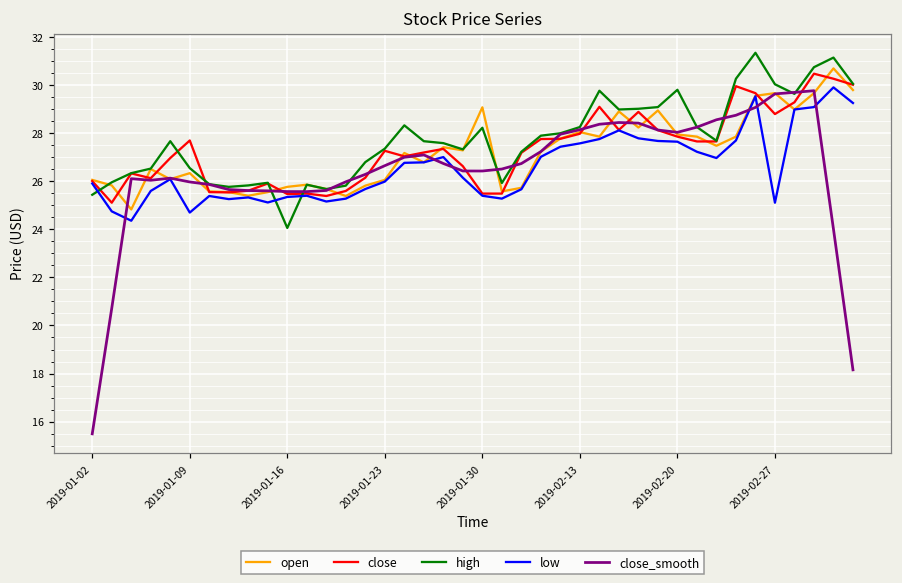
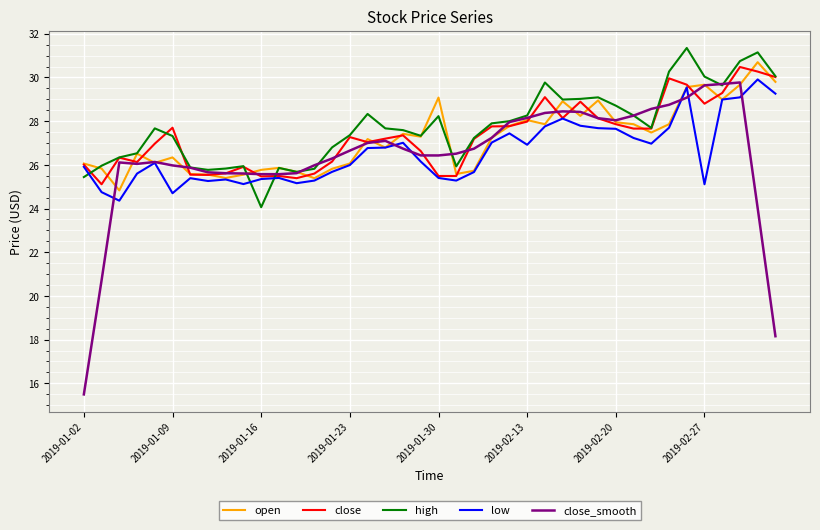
high, 2019-01-09: 26.6 -> 27.3
low, 2019-02-13: 27.6 -> 26.9
high, 2019-02-20: 29.8 -> 28.7
